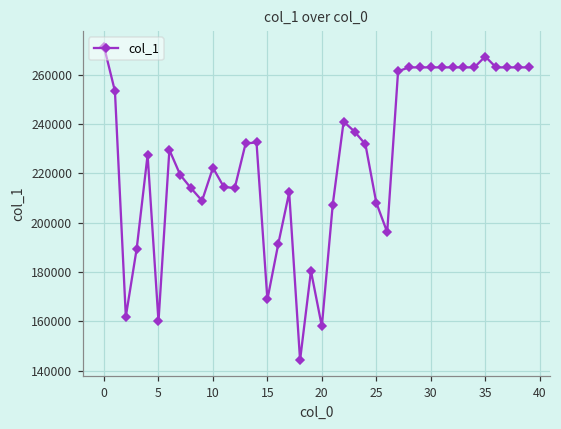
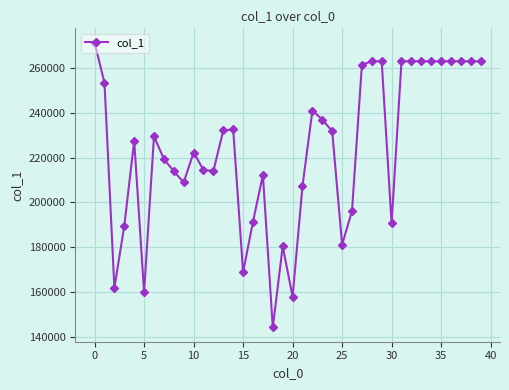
25: 208000 -> 181000
30: 263000 -> 191000
35: 267000 -> 263000
